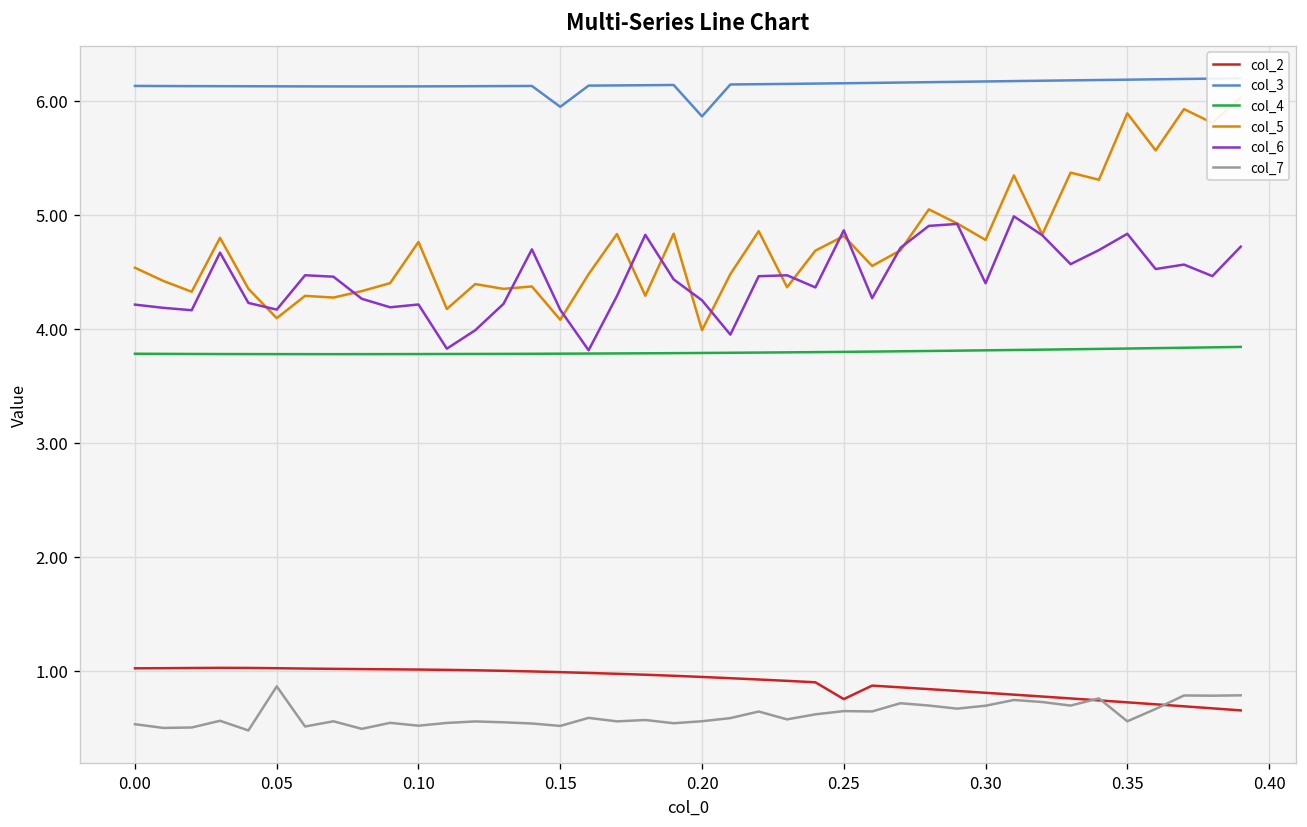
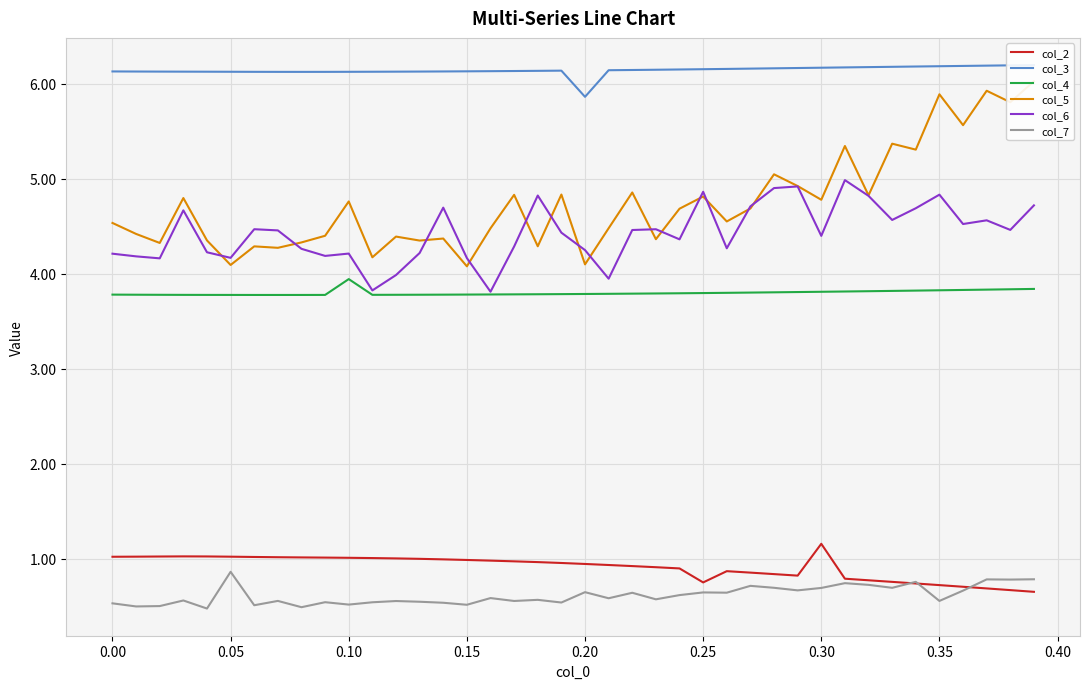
col_4, 0.10: 3.8 -> 3.9
col_3, 0.15: 5.9 -> 6.1
col_5, 0.20: 4.0 -> 4.1
col_7, 0.20: 0.6 -> 0.7
col_2, 0.30: 0.8 -> 1.2
